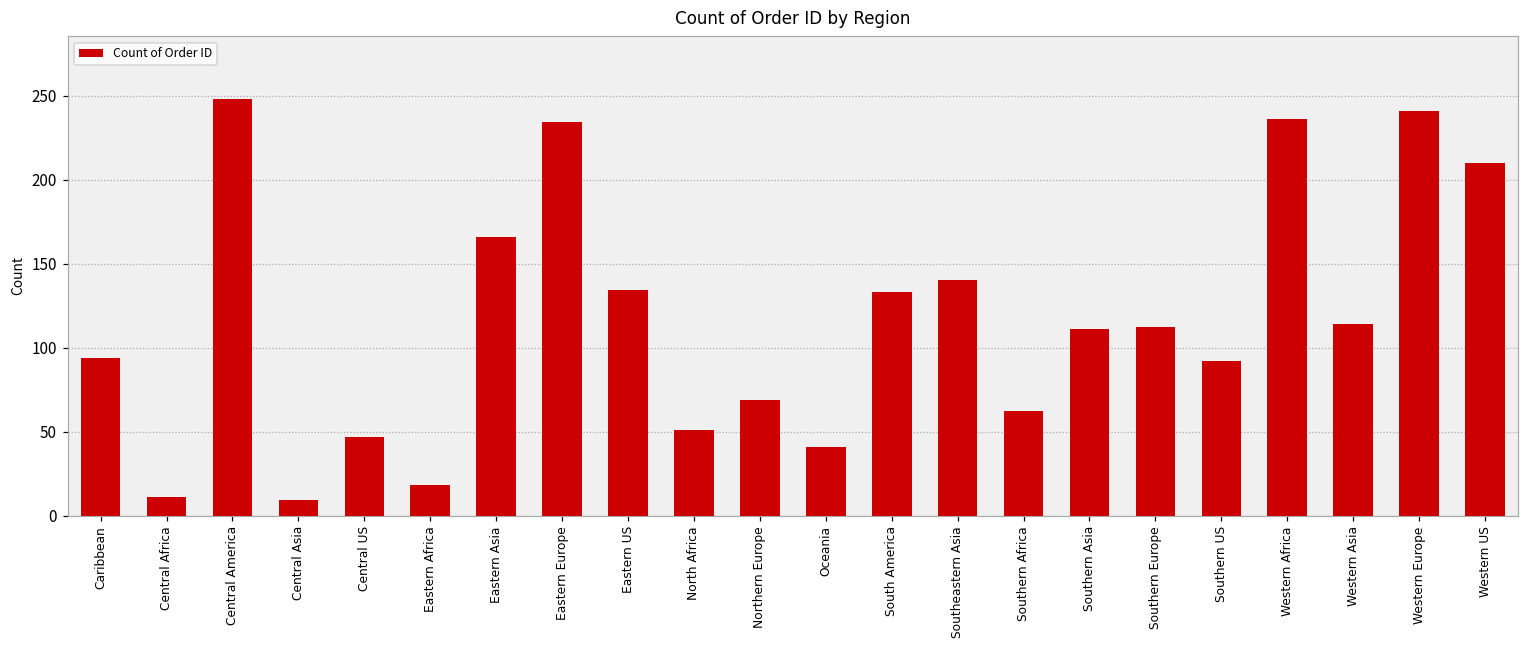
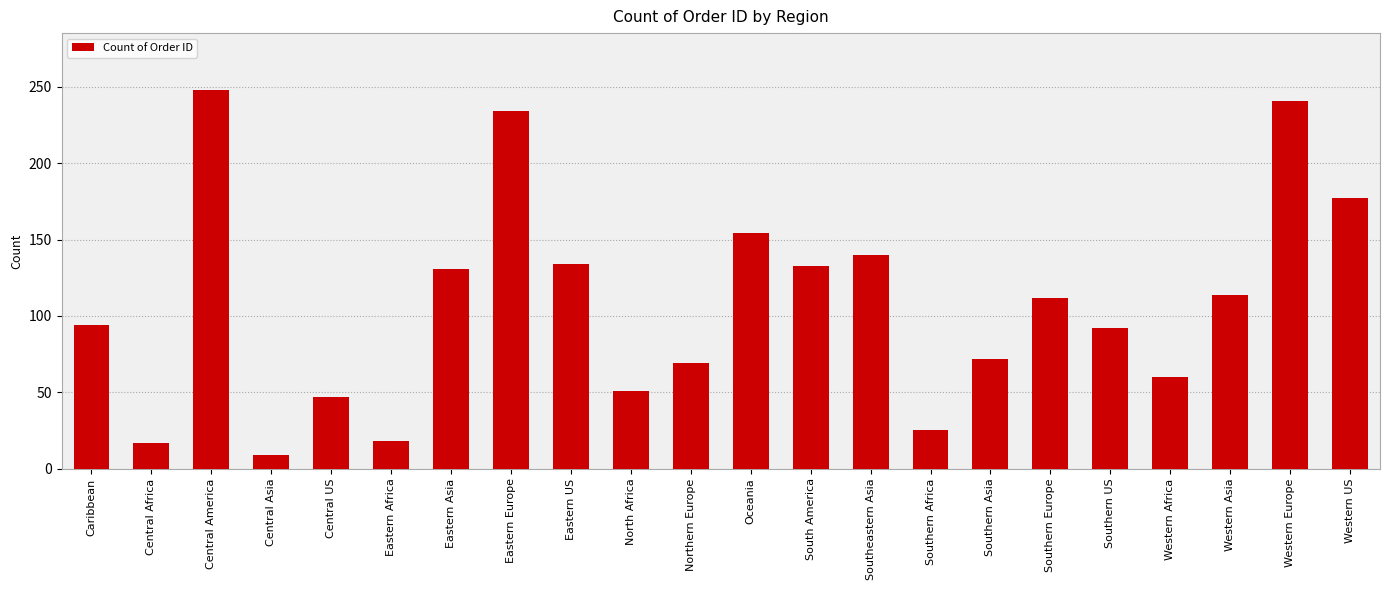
Central Africa: 11 -> 17
Eastern Asia: 166 -> 131
Oceania: 41 -> 154
Southern Africa: 62 -> 25
Southern Asia: 111 -> 72
Western Africa: 236 -> 60
Western US: 210 -> 177
